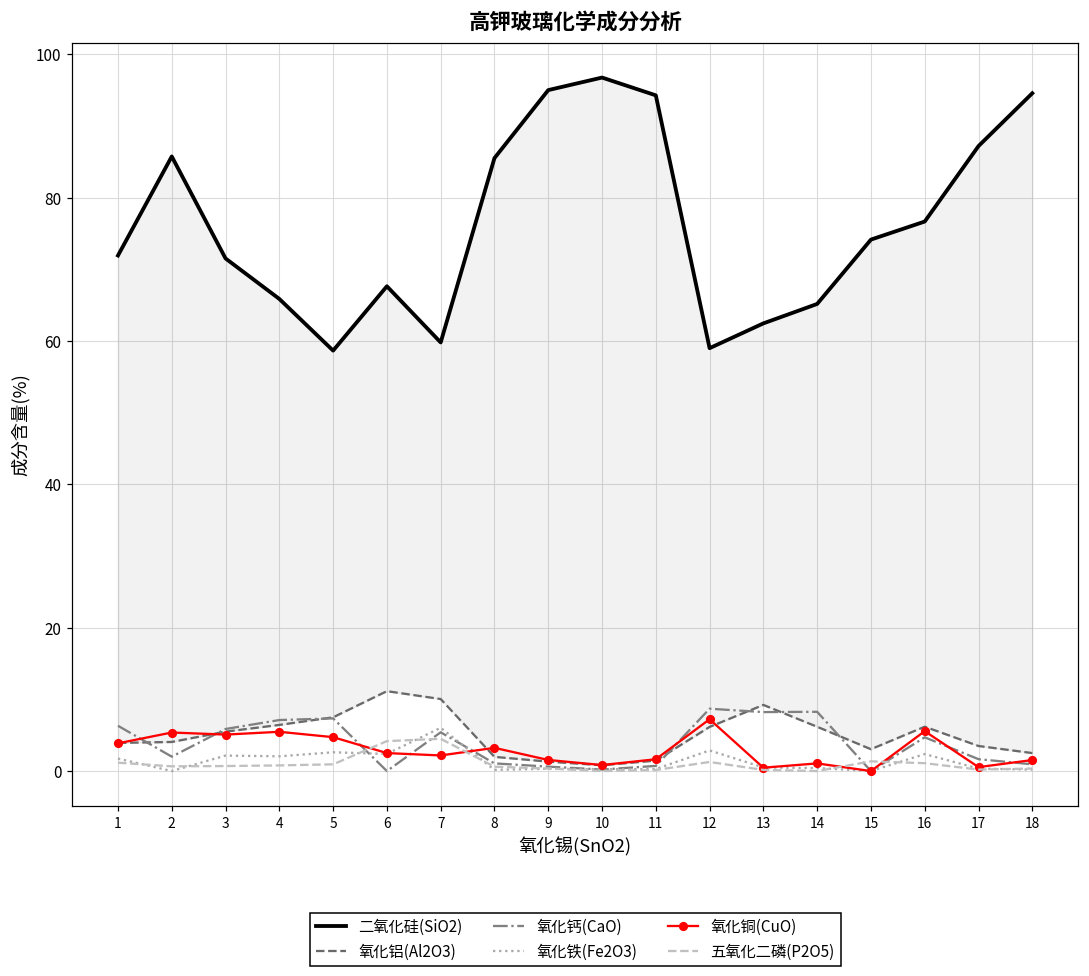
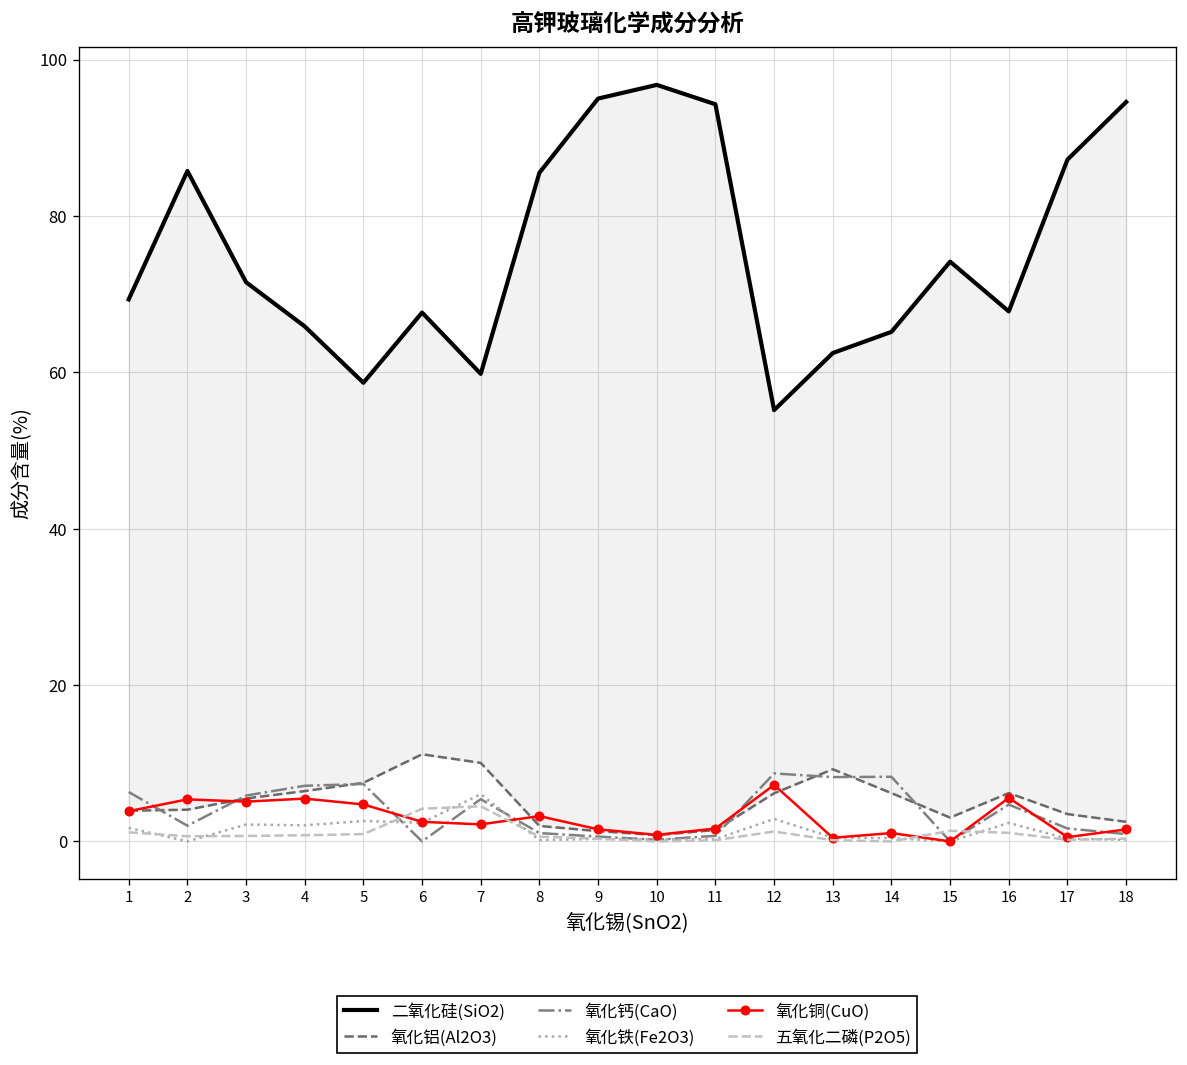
二氧化硅(SiO2), 1: 72 -> 69
二氧化硅(SiO2), 12: 59 -> 55
二氧化硅(SiO2), 16: 77 -> 68
